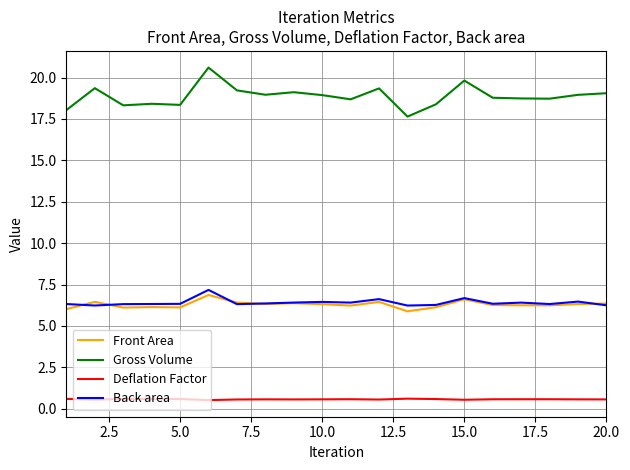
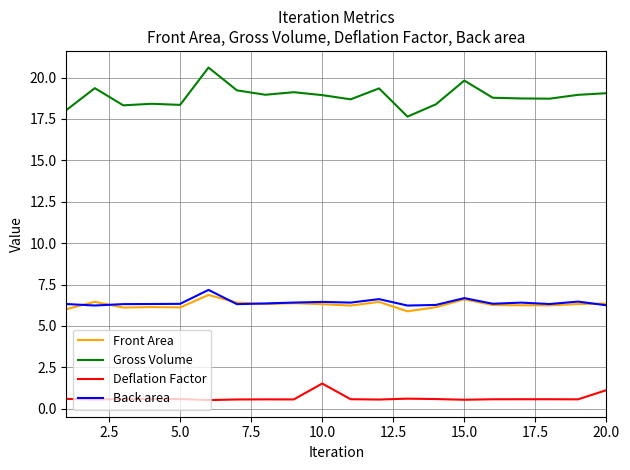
Deflation Factor, 10.0: 0.6 -> 1.5
Deflation Factor, 20.0: 0.6 -> 1.1
